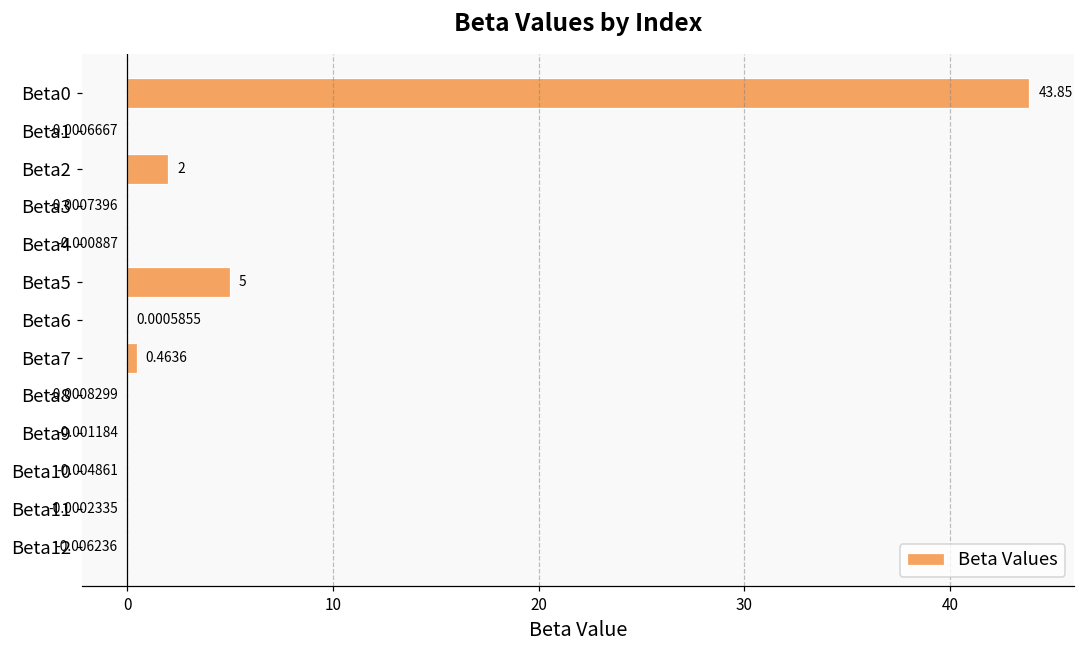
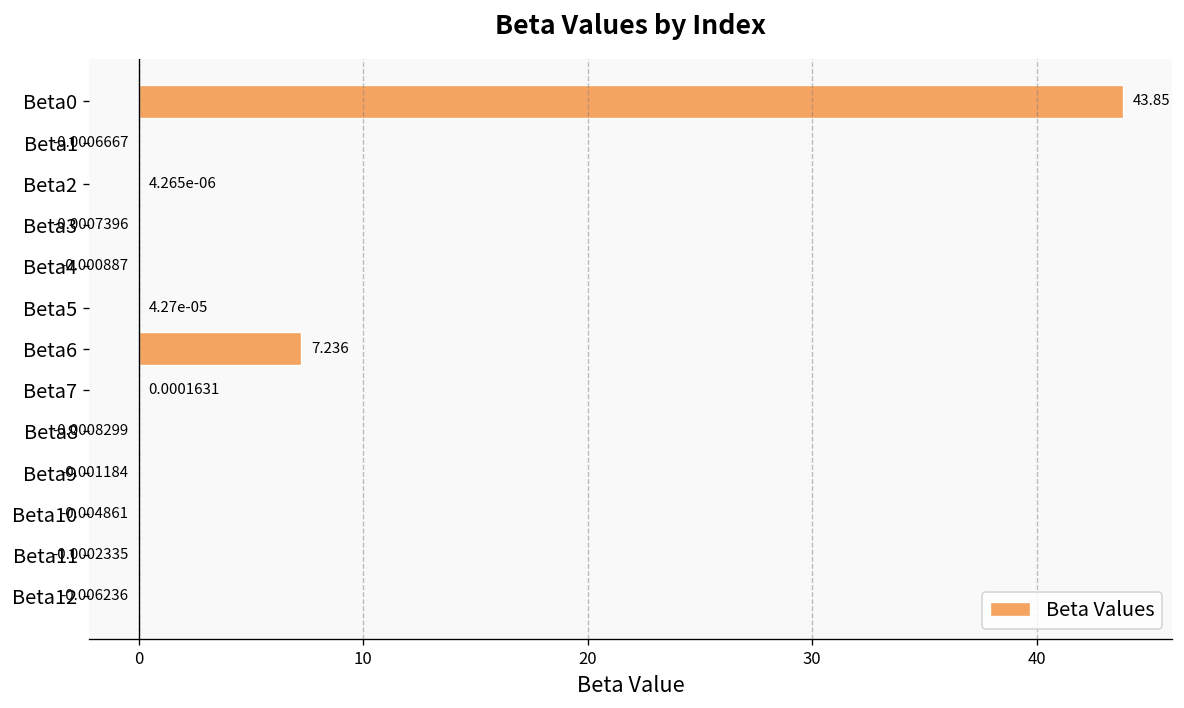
Beta2: 2 -> 4.265e-06
Beta5: 5 -> 4.27e-05
Beta6: 0.0005855 -> 7.236
Beta7: 0.4636 -> 0.0001631
